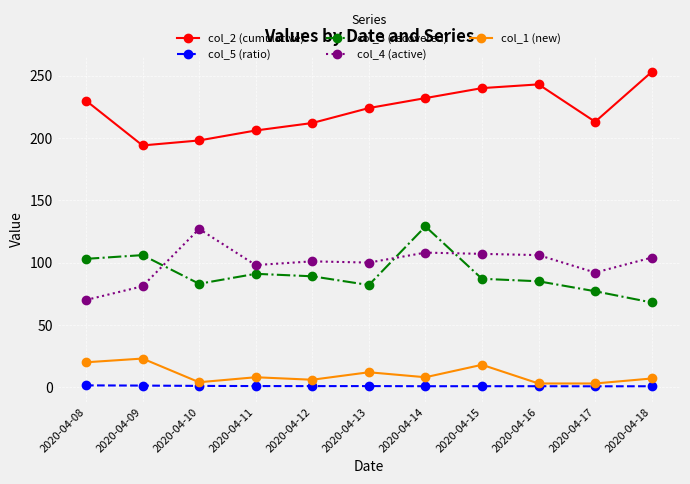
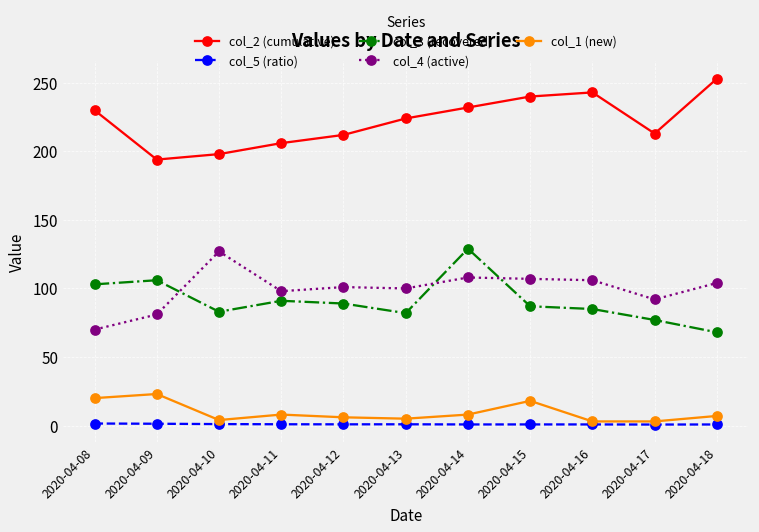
col_1 (new), 2020-04-13: 12 -> 5
